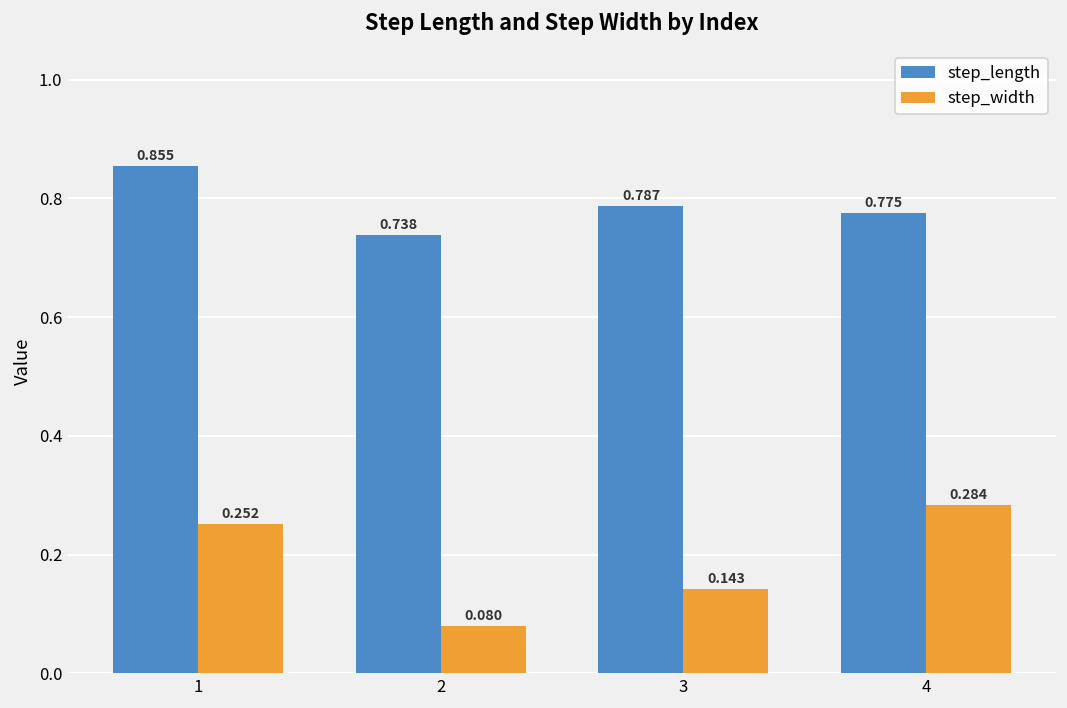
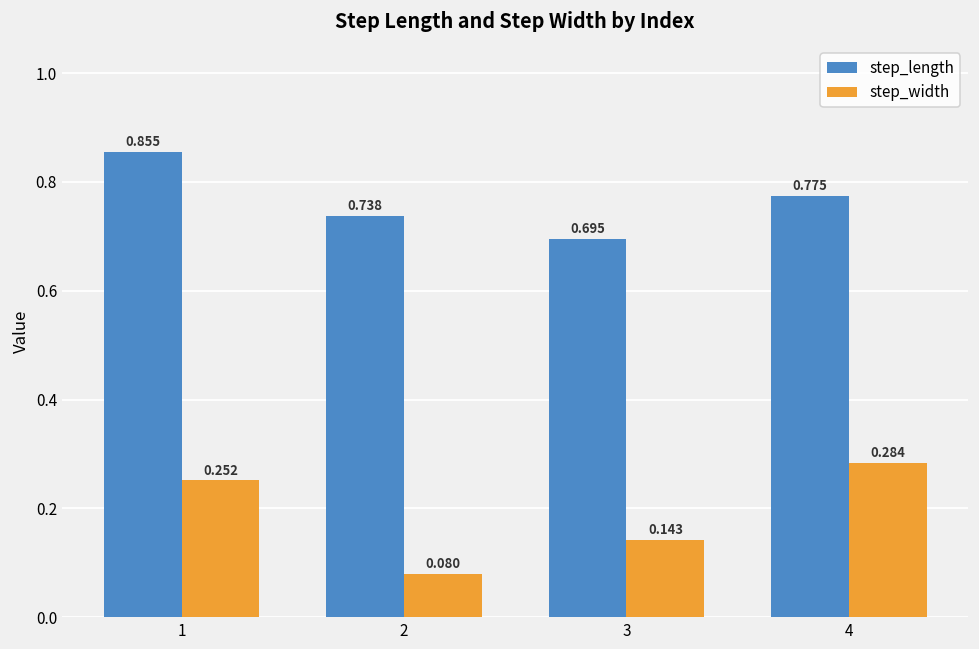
step_length, 3: 0.787 -> 0.695
